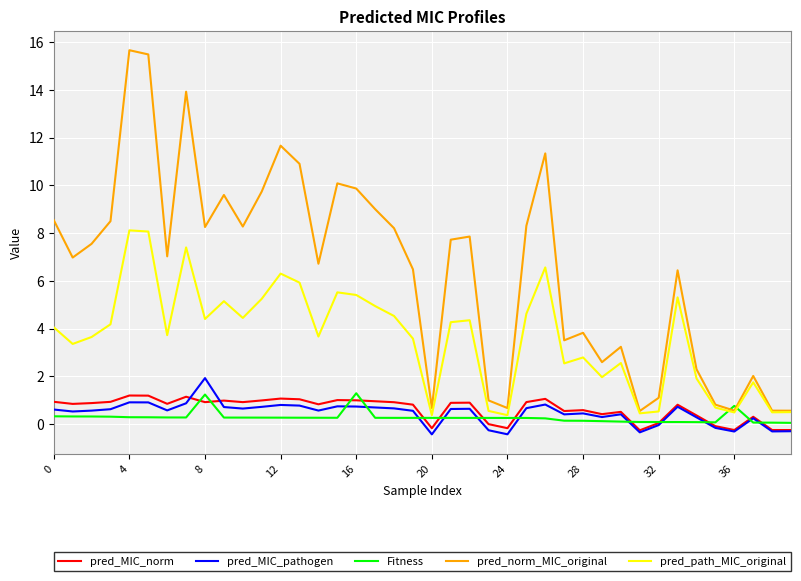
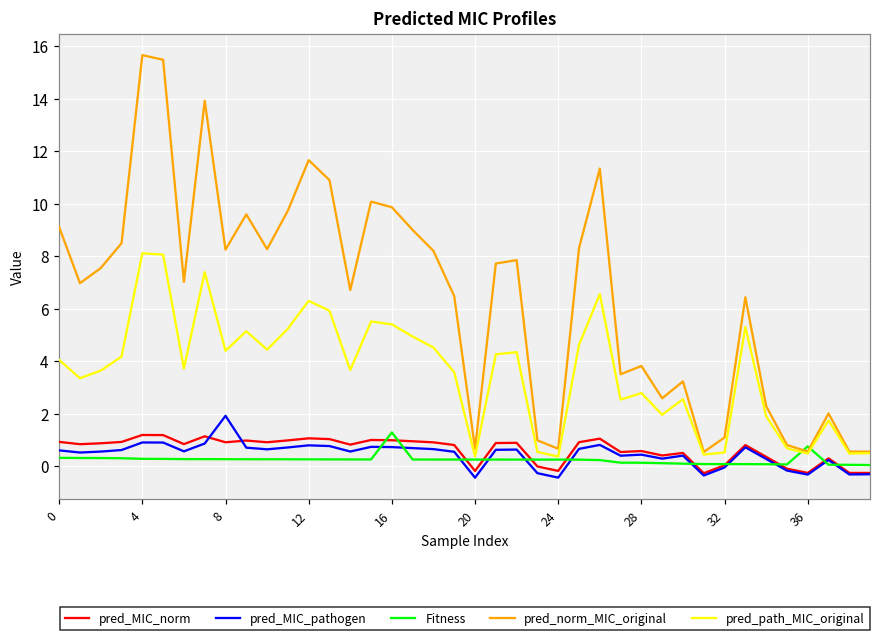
pred_norm_MIC_original, 0: 8.5 -> 9.1
Fitness, 8: 1.2 -> 0.3
